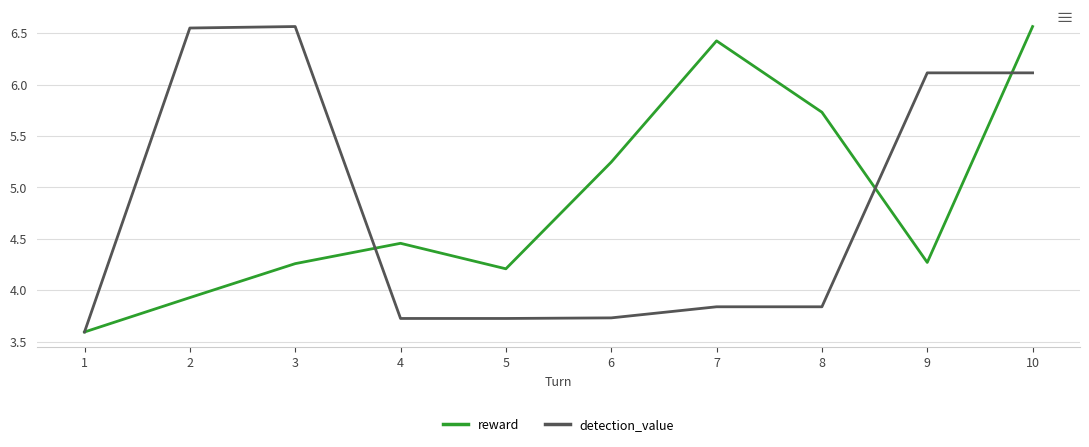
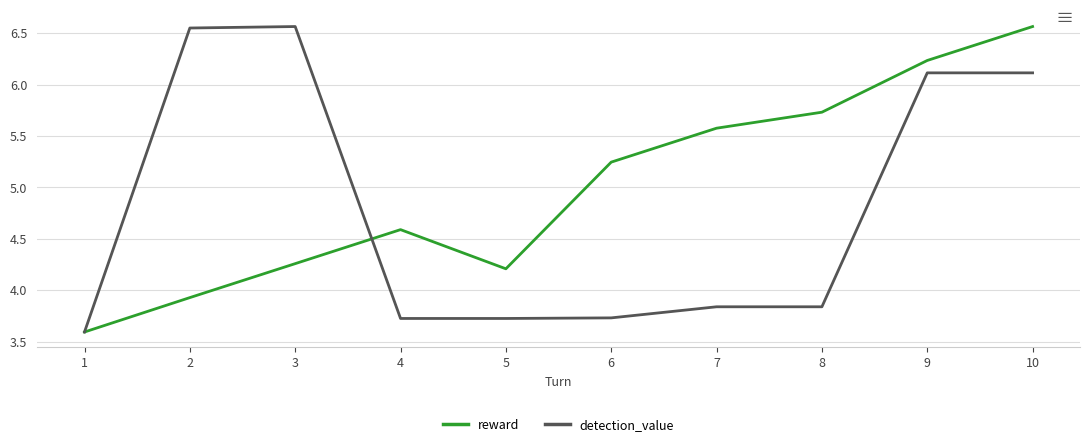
reward, 4: 4.46 -> 4.59
reward, 7: 6.43 -> 5.58
reward, 9: 4.27 -> 6.23
